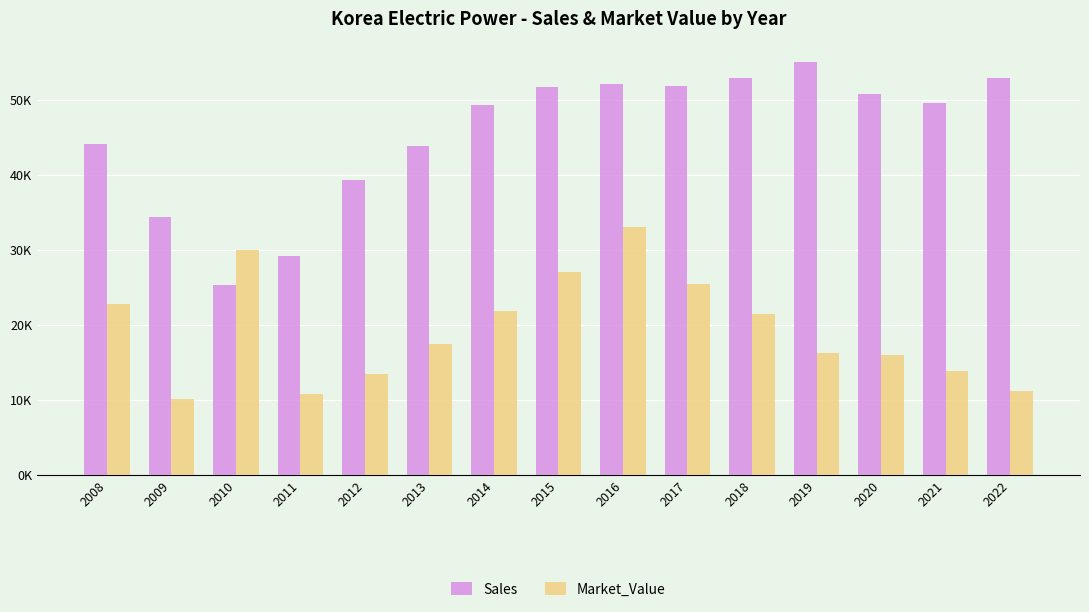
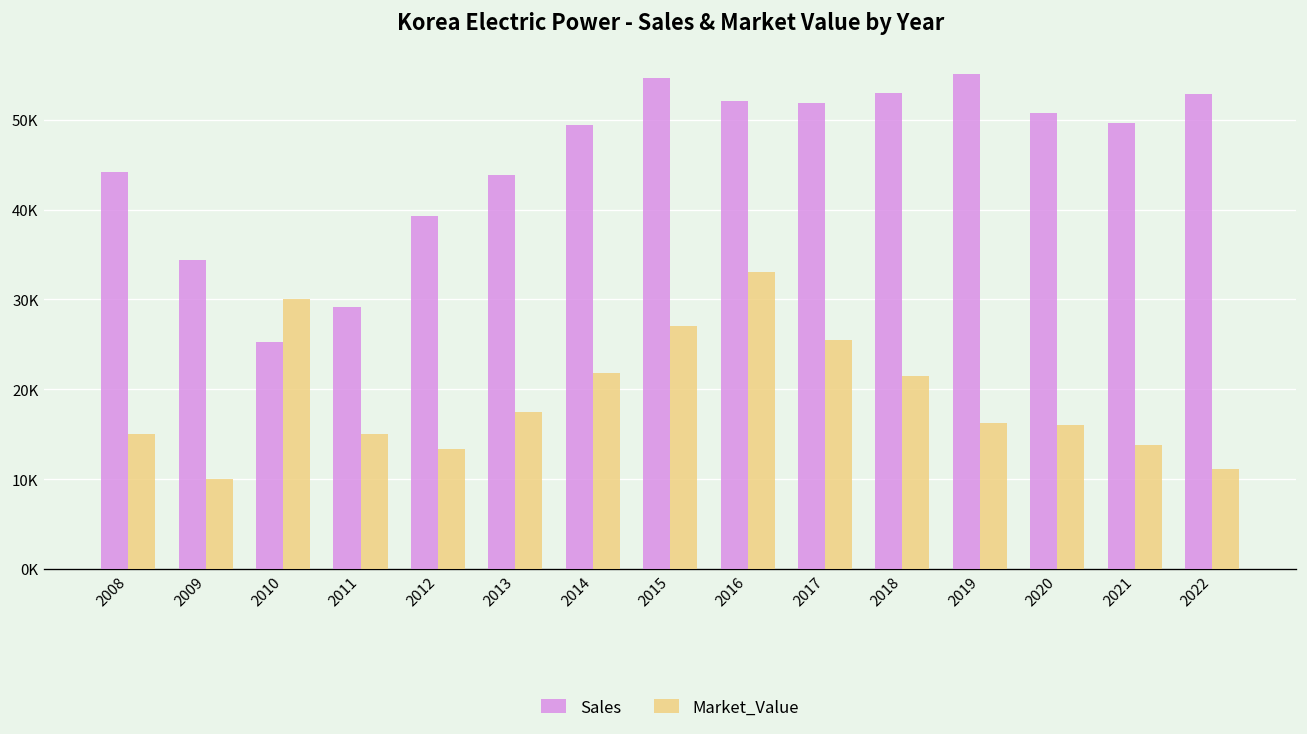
Market_Value, 2008: 23000 -> 15000
Market_Value, 2011: 11000 -> 15000
Sales, 2015: 52000 -> 55000
